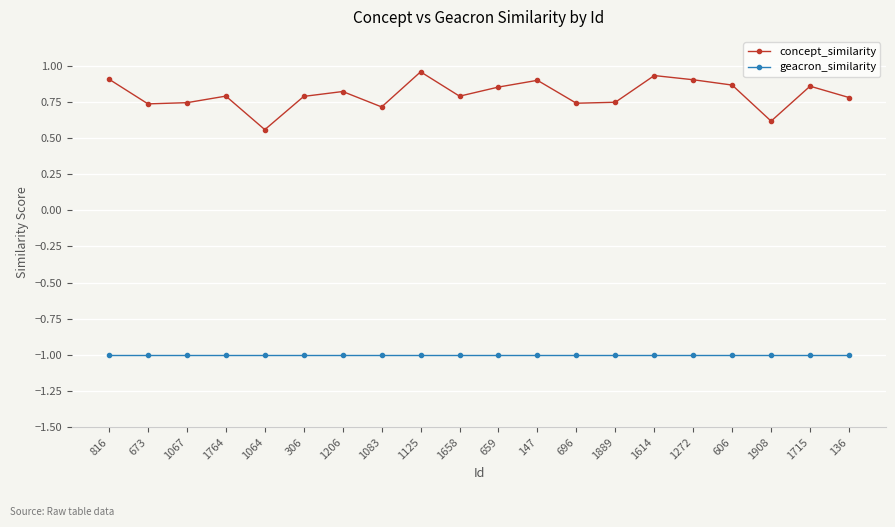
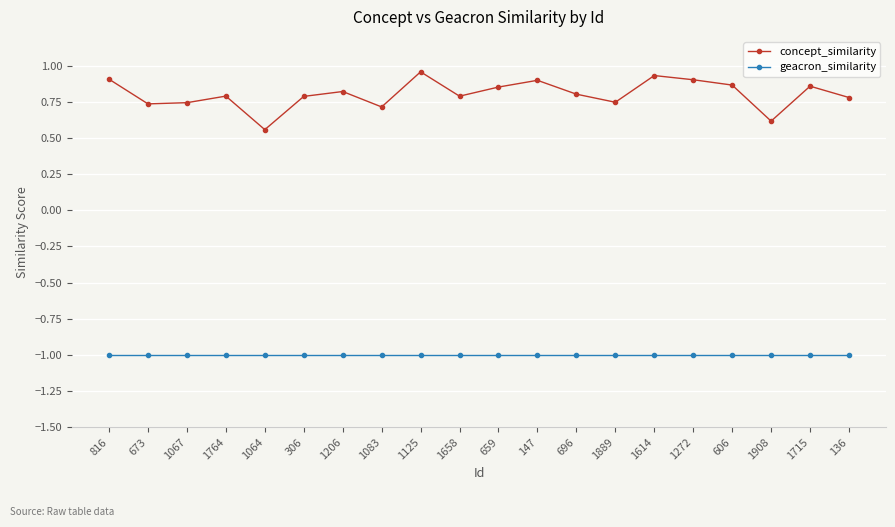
concept_similarity, 696: 0.74 -> 0.80
